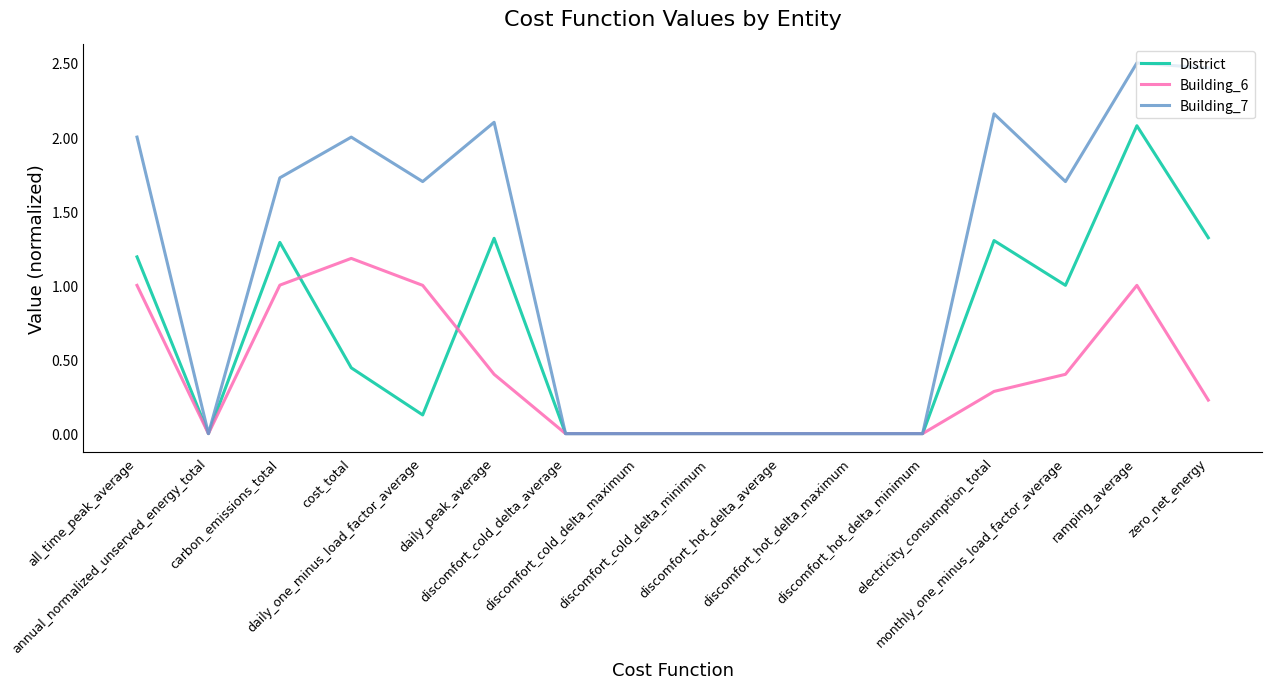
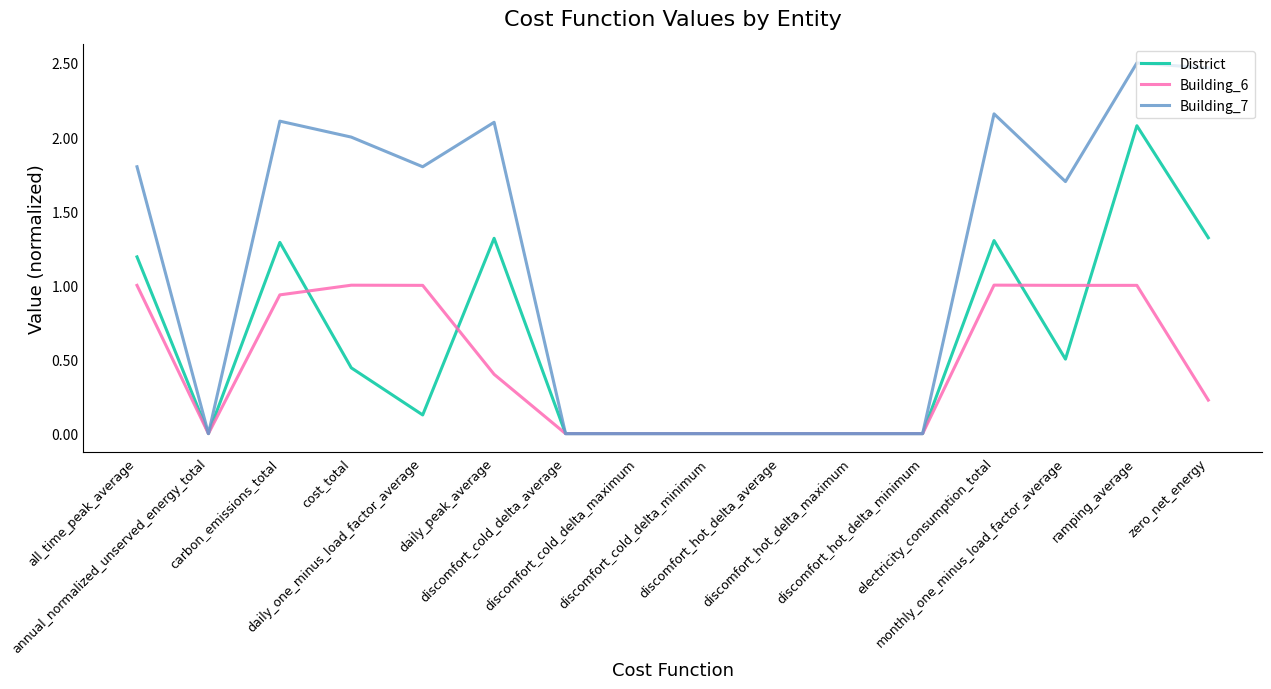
Building_7, all_time_peak_average: 2.0 -> 1.8
Building_6, carbon_emissions_total: 1.00 -> 0.94
Building_7, carbon_emissions_total: 1.73 -> 2.11
Building_6, cost_total: 1.18 -> 1.00
Building_7, daily_one_minus_load_factor_average: 1.7 -> 1.8
Building_6, electricity_consumption_total: 0.28 -> 1.00
District, monthly_one_minus_load_factor_average: 1.00 -> 0.50
Building_6, monthly_one_minus_load_factor_average: 0.4 -> 1.0
